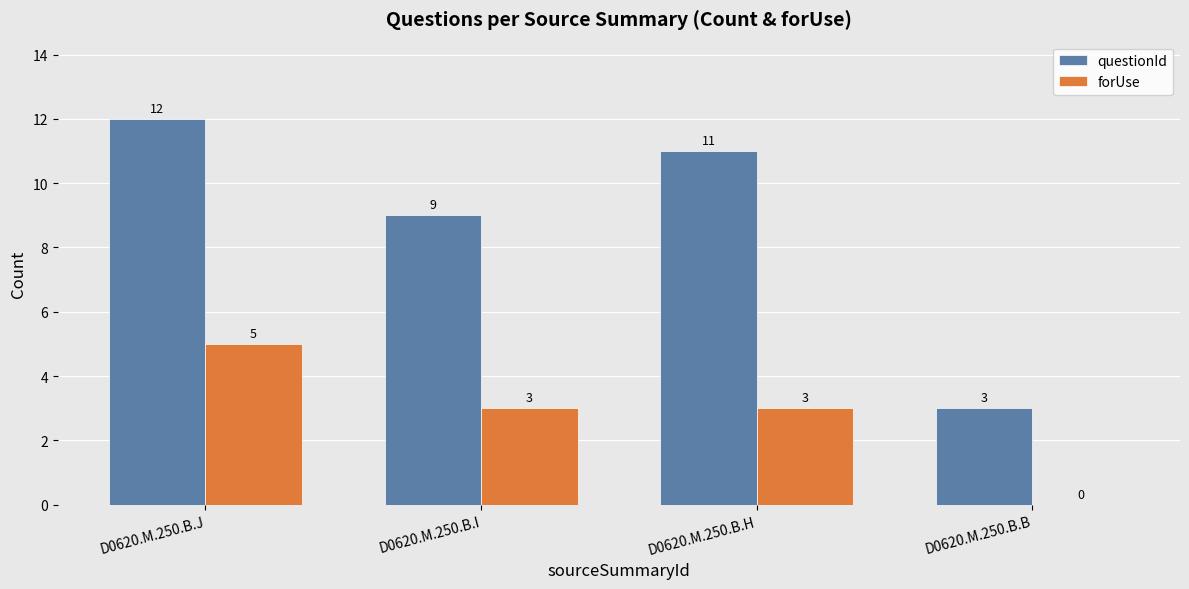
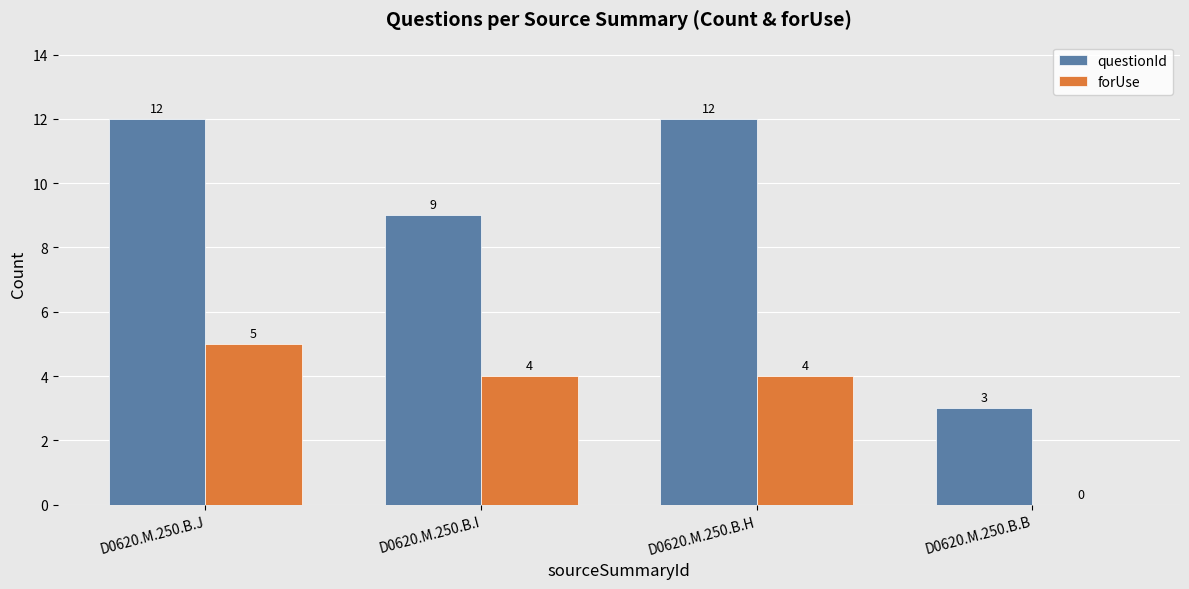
forUse, D0620.M.250.B.I: 3 -> 4
questionId, D0620.M.250.B.H: 11 -> 12
forUse, D0620.M.250.B.H: 3 -> 4
